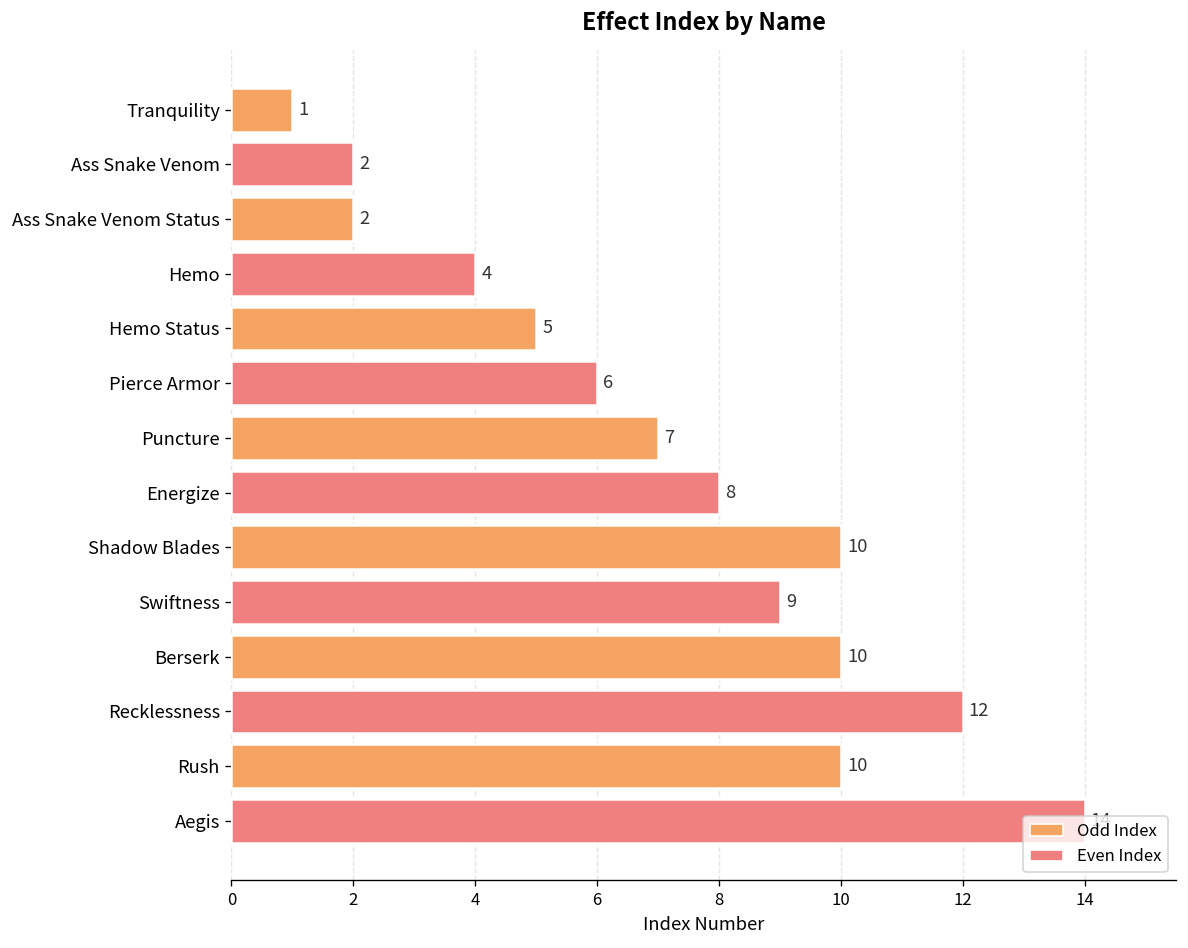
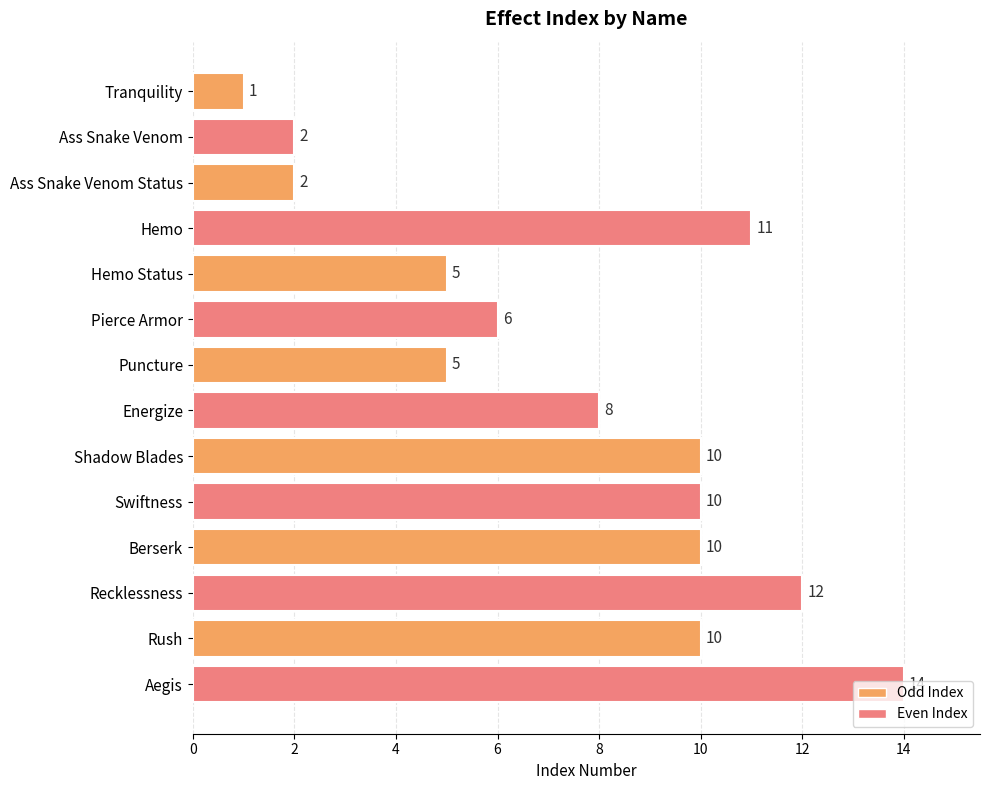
Hemo: 4 -> 11
Puncture: 7 -> 5
Swiftness: 9 -> 10
